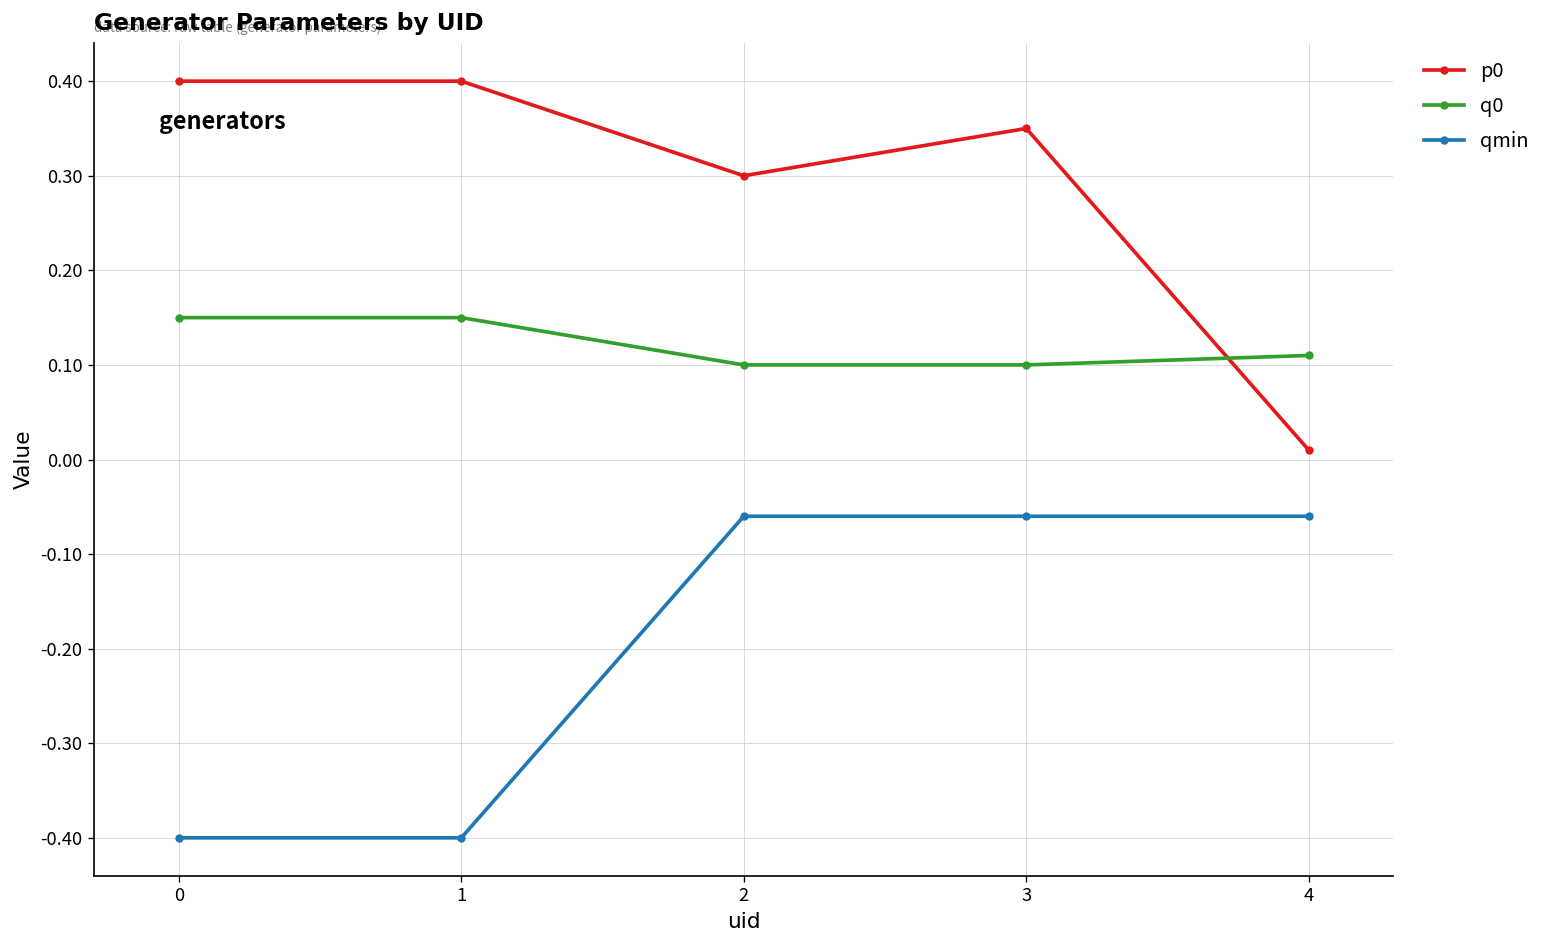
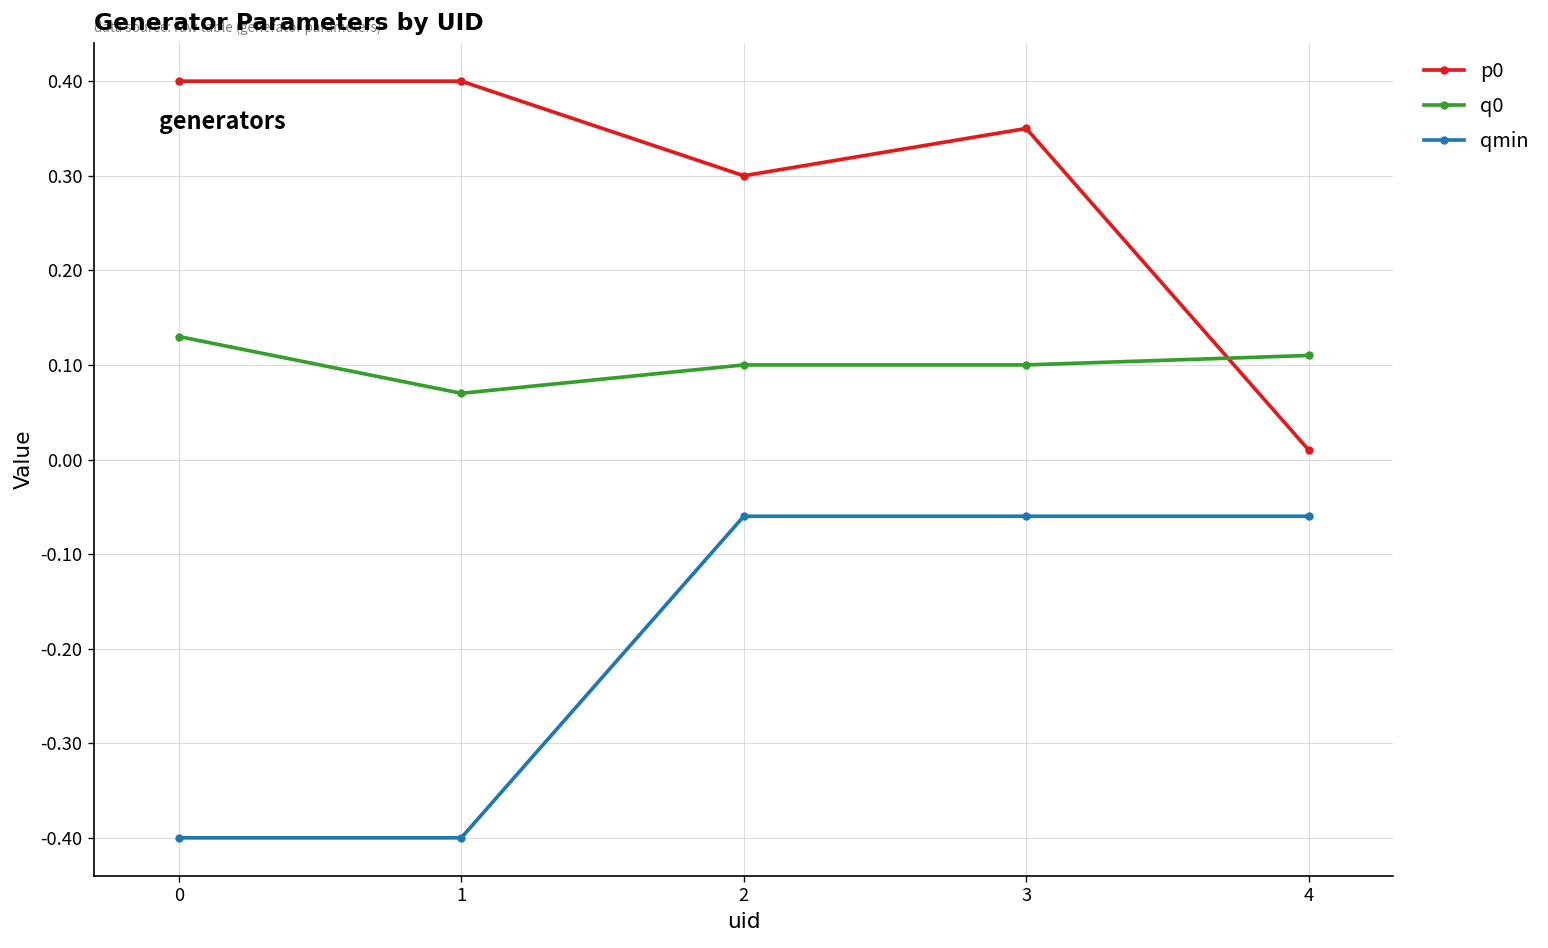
q0, 0: 0.15 -> 0.13
q0, 1: 0.15 -> 0.07
